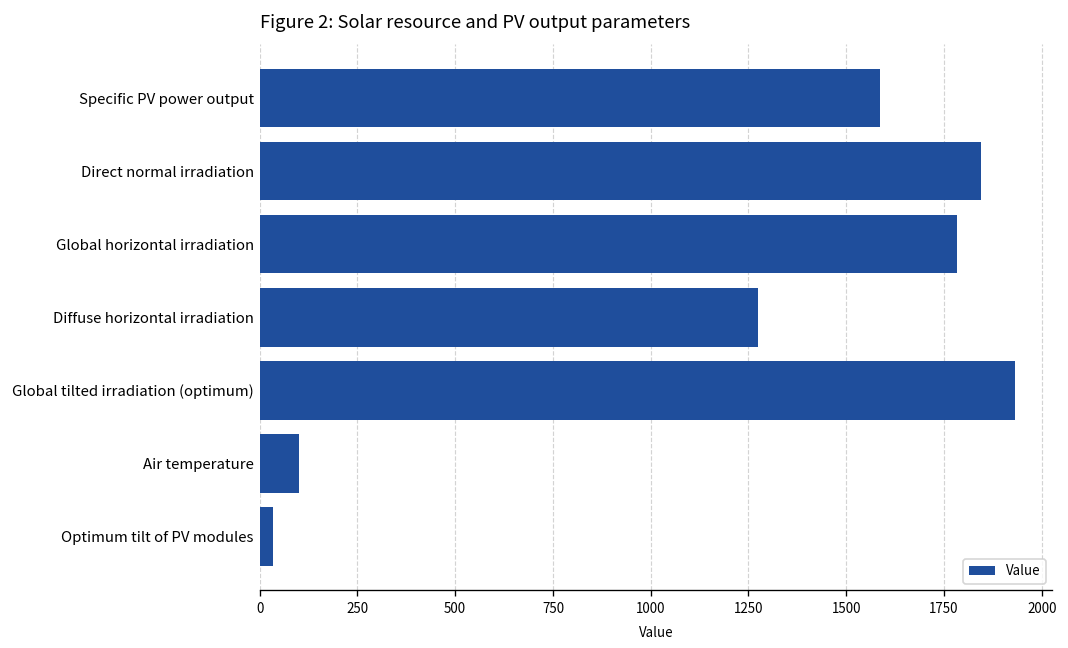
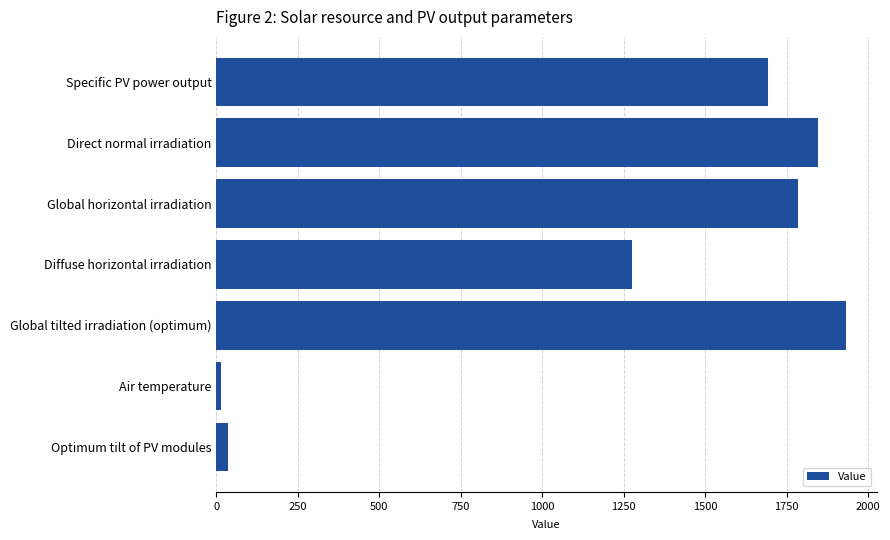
Specific PV power output: 1590 -> 1690
Air temperature: 100 -> 10
